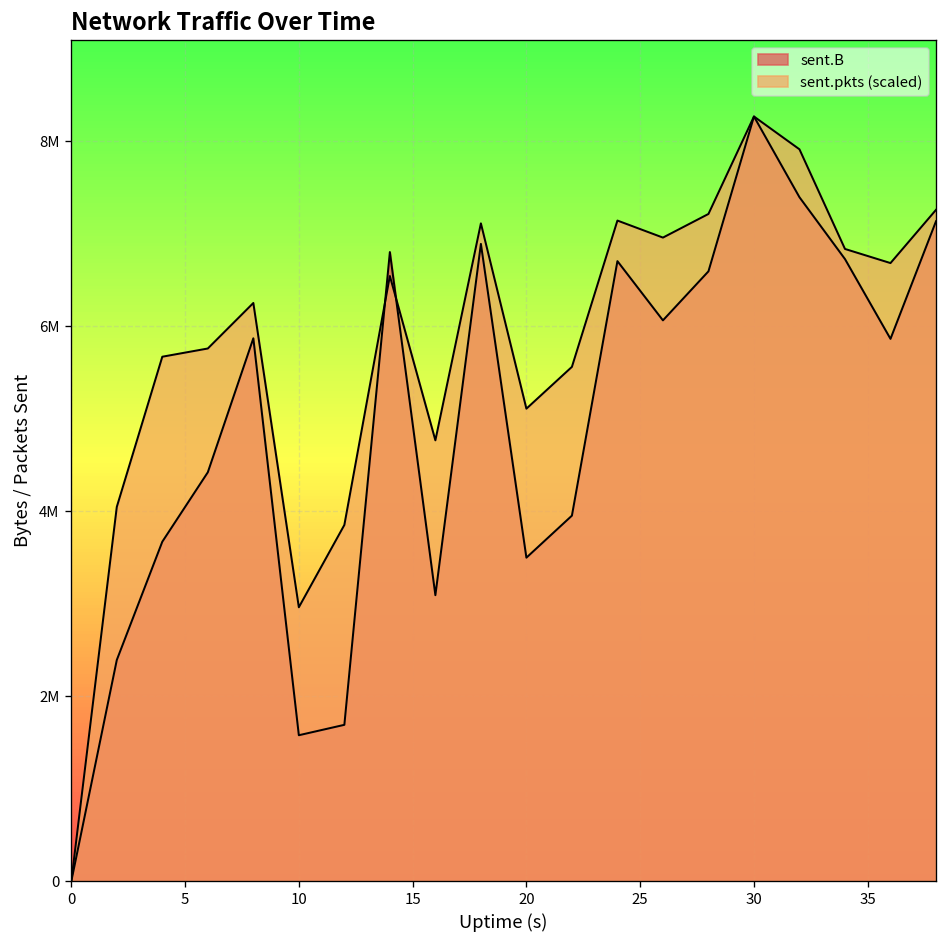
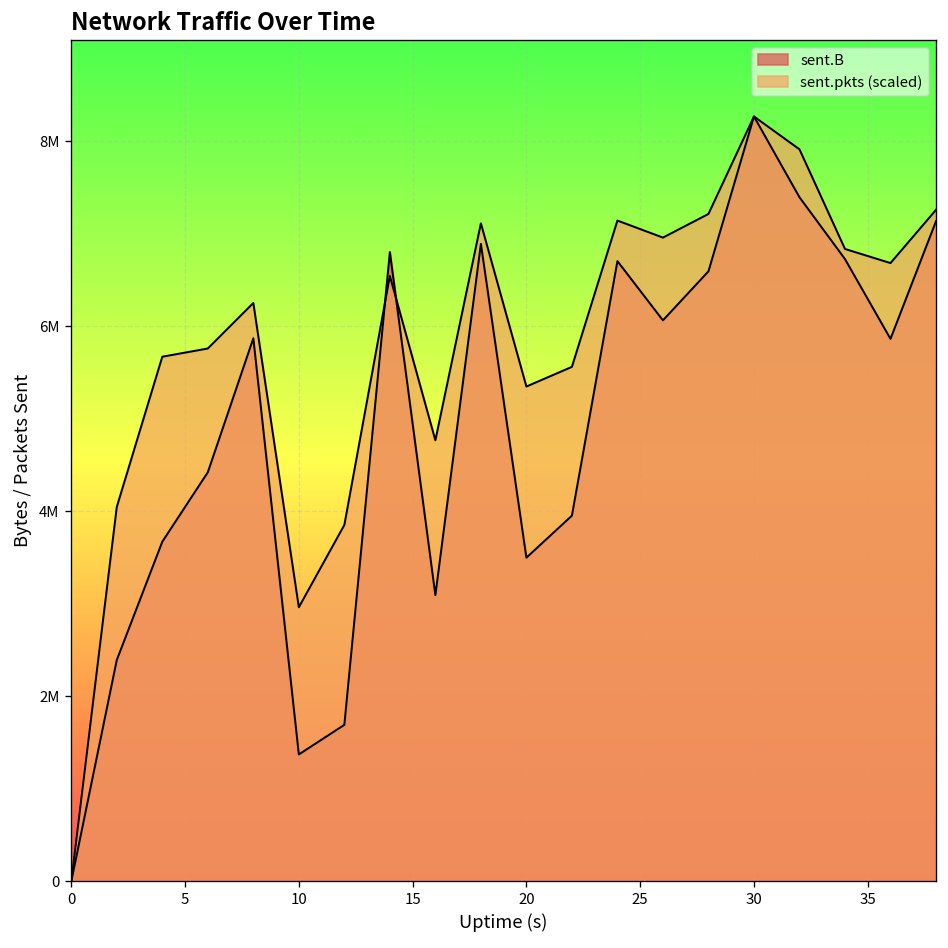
sent.B, 10: 1600000 -> 1400000
sent.pkts (scaled), 20: 5100000 -> 5300000
